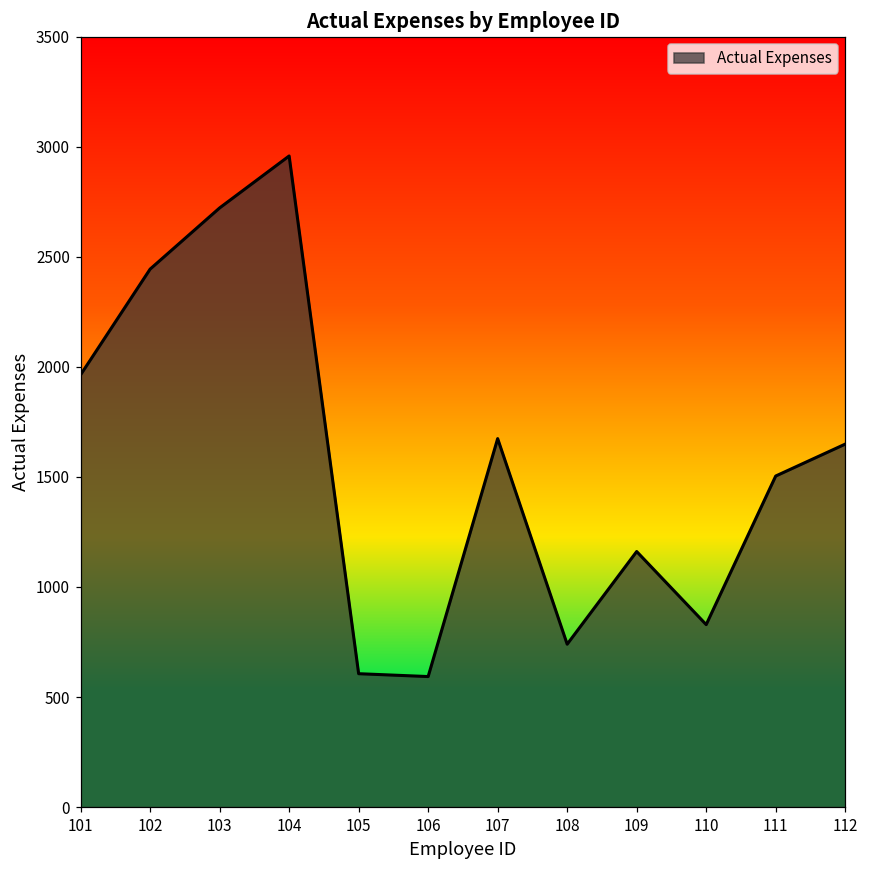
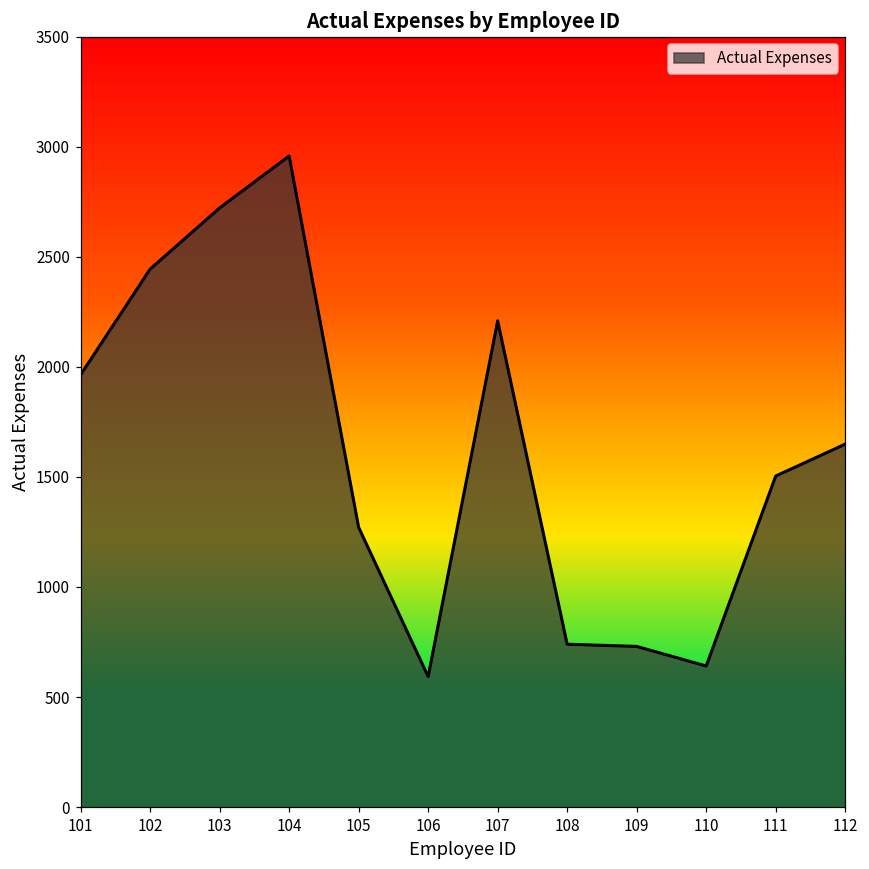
105: 610 -> 1270
107: 1670 -> 2210
109: 1160 -> 730
110: 830 -> 640
